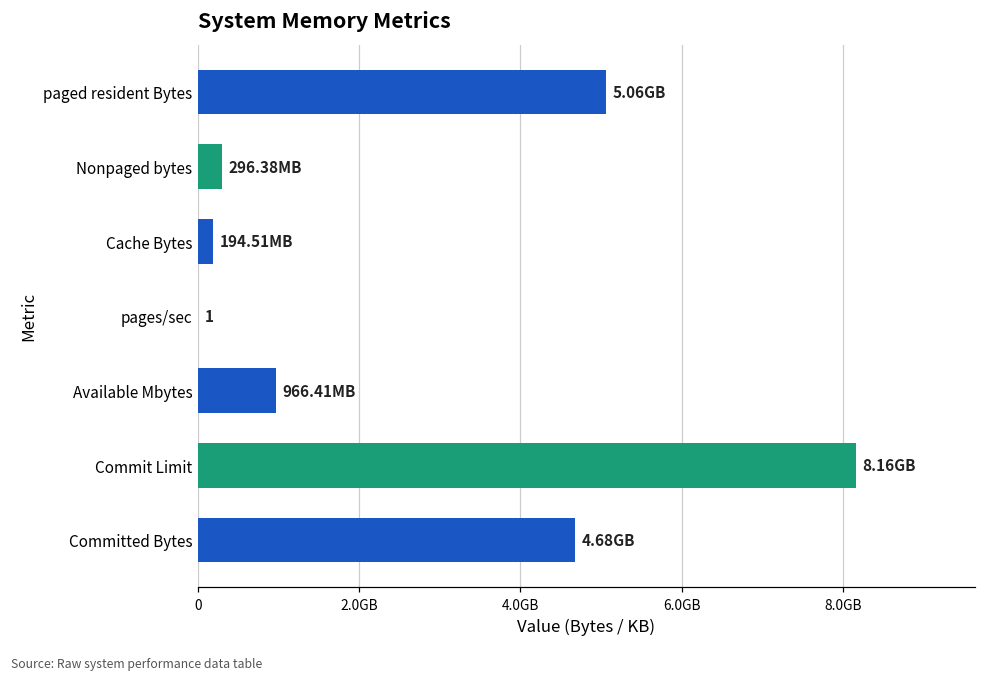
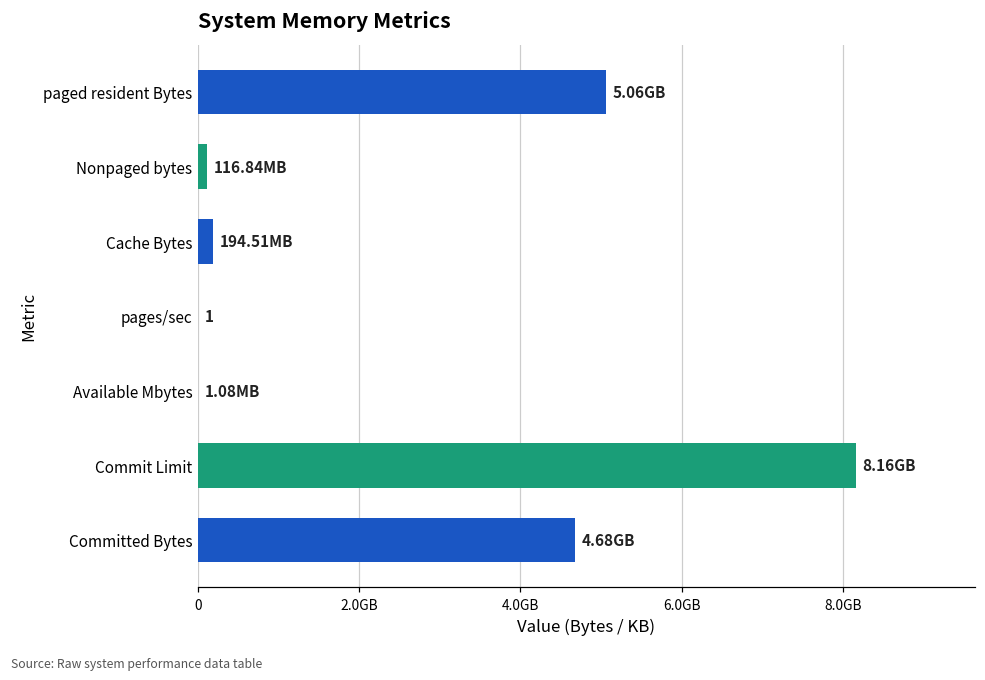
Nonpaged bytes: 296.38 -> 116.84
Available Mbytes: 966.41 -> 1.08
